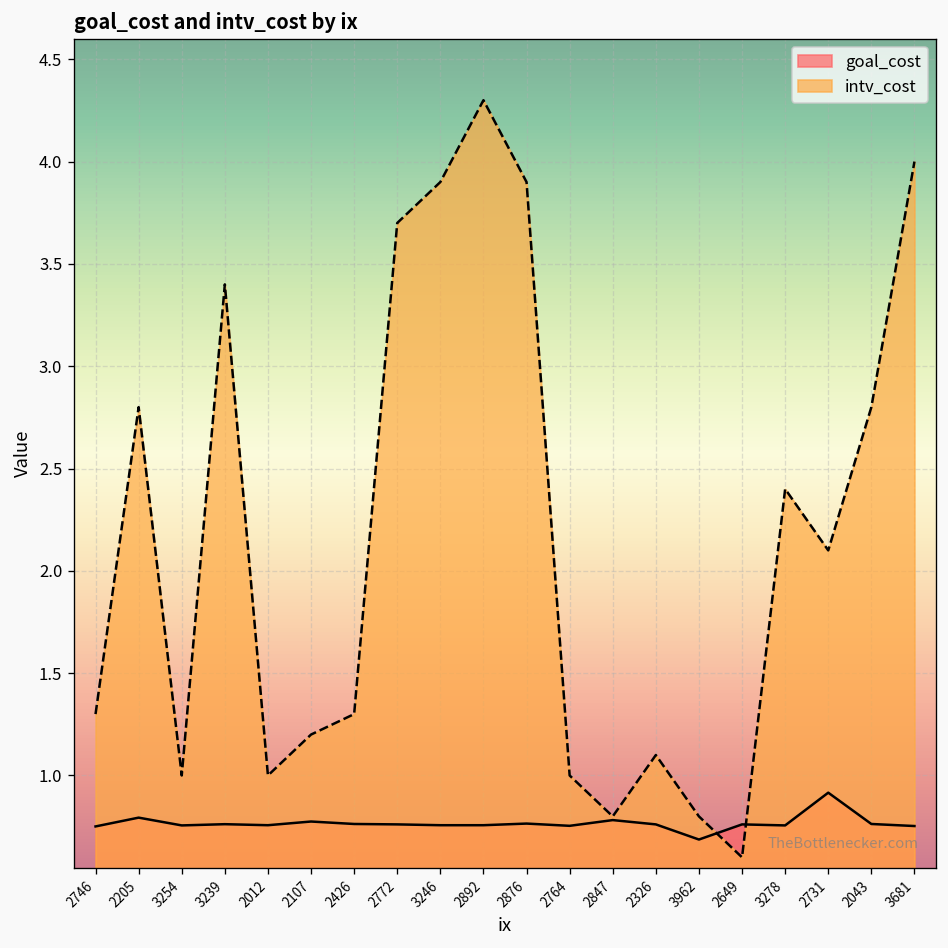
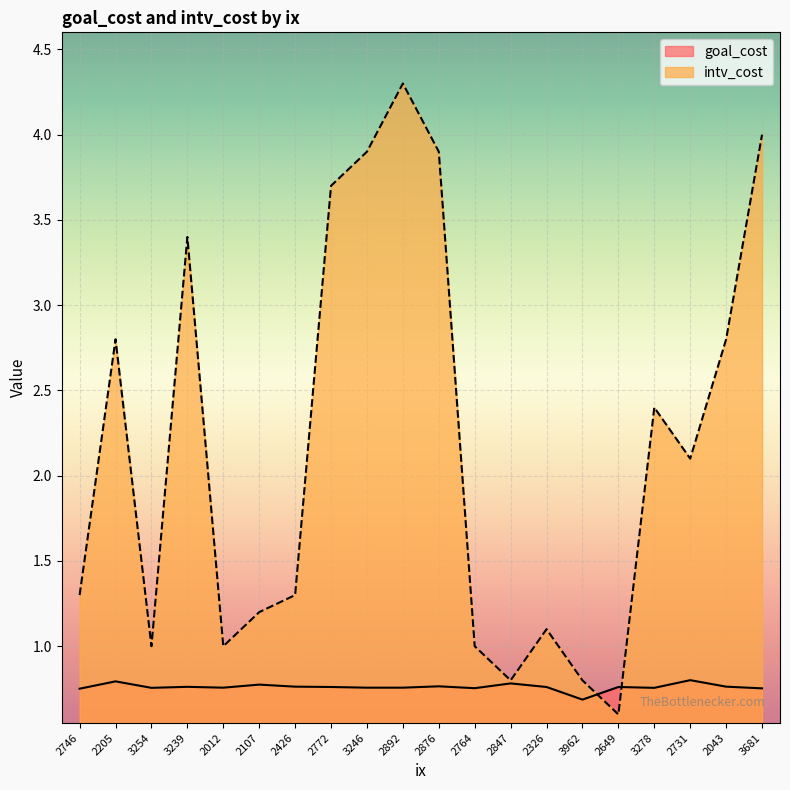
goal_cost, 2731: 0.92 -> 0.80
